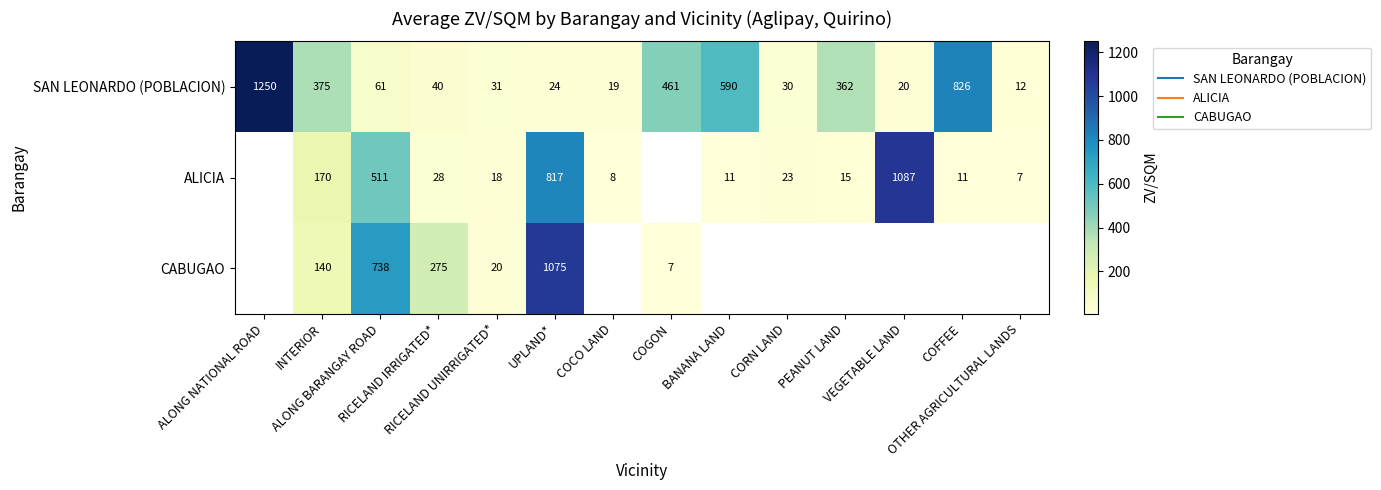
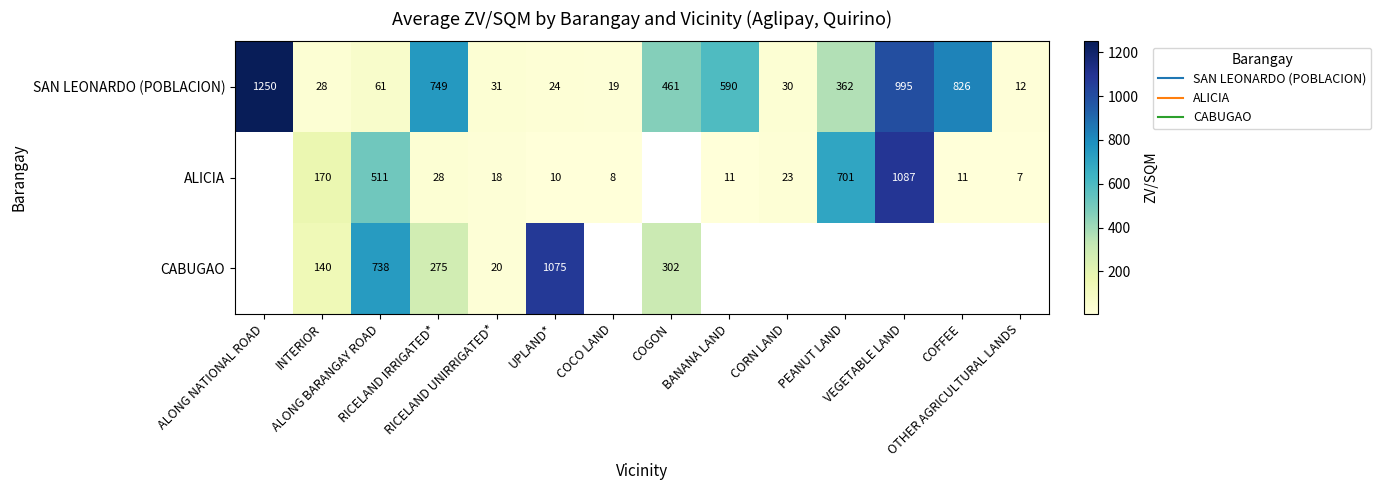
SAN LEONARDO (POBLACION), INTERIOR: 375 -> 28
SAN LEONARDO (POBLACION), RICELAND IRRIGATED*: 40 -> 749
SAN LEONARDO (POBLACION), VEGETABLE LAND: 20 -> 995
ALICIA, UPLAND*: 817 -> 10
ALICIA, PEANUT LAND: 15 -> 701
CABUGAO, COGON: 7 -> 302
